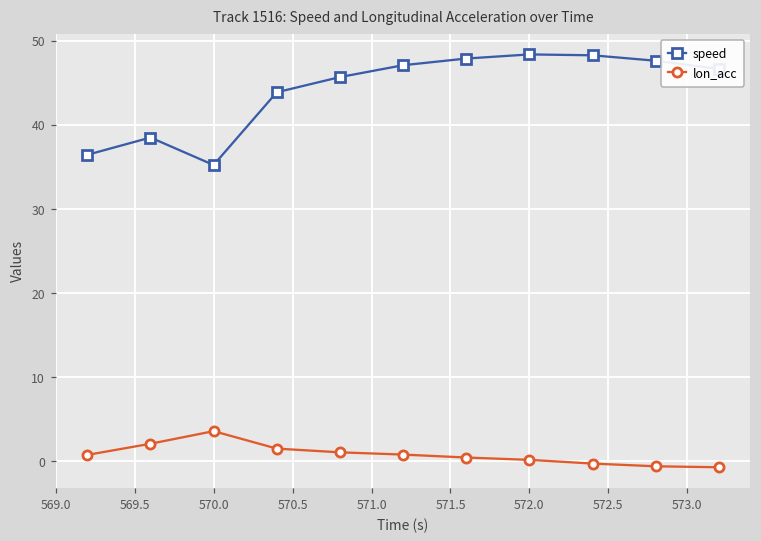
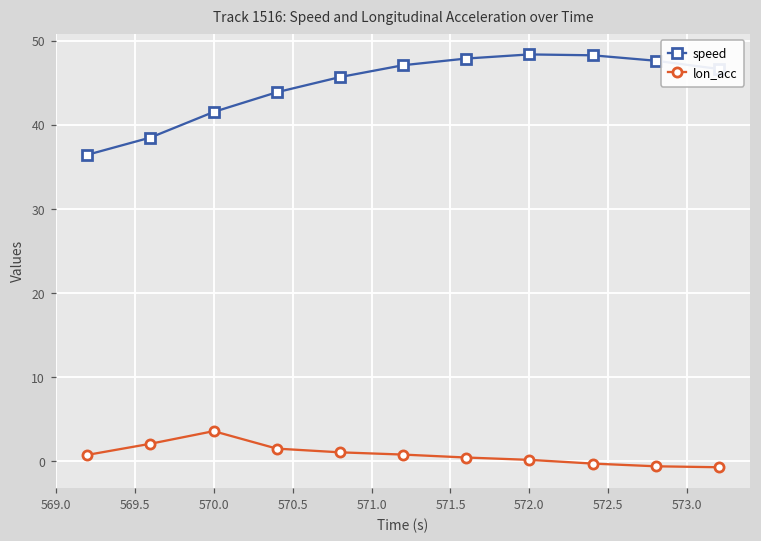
speed, 570.0: 35 -> 42
